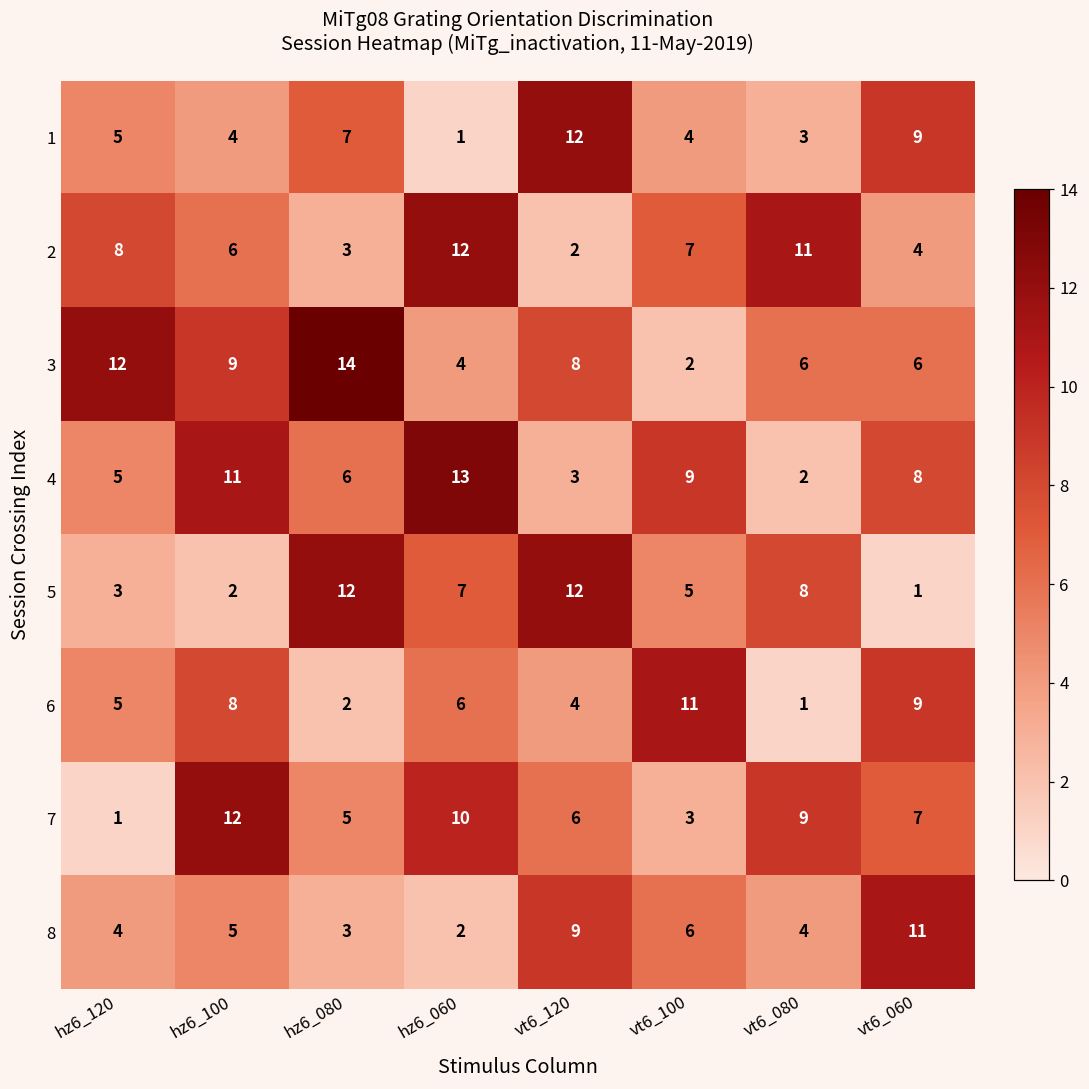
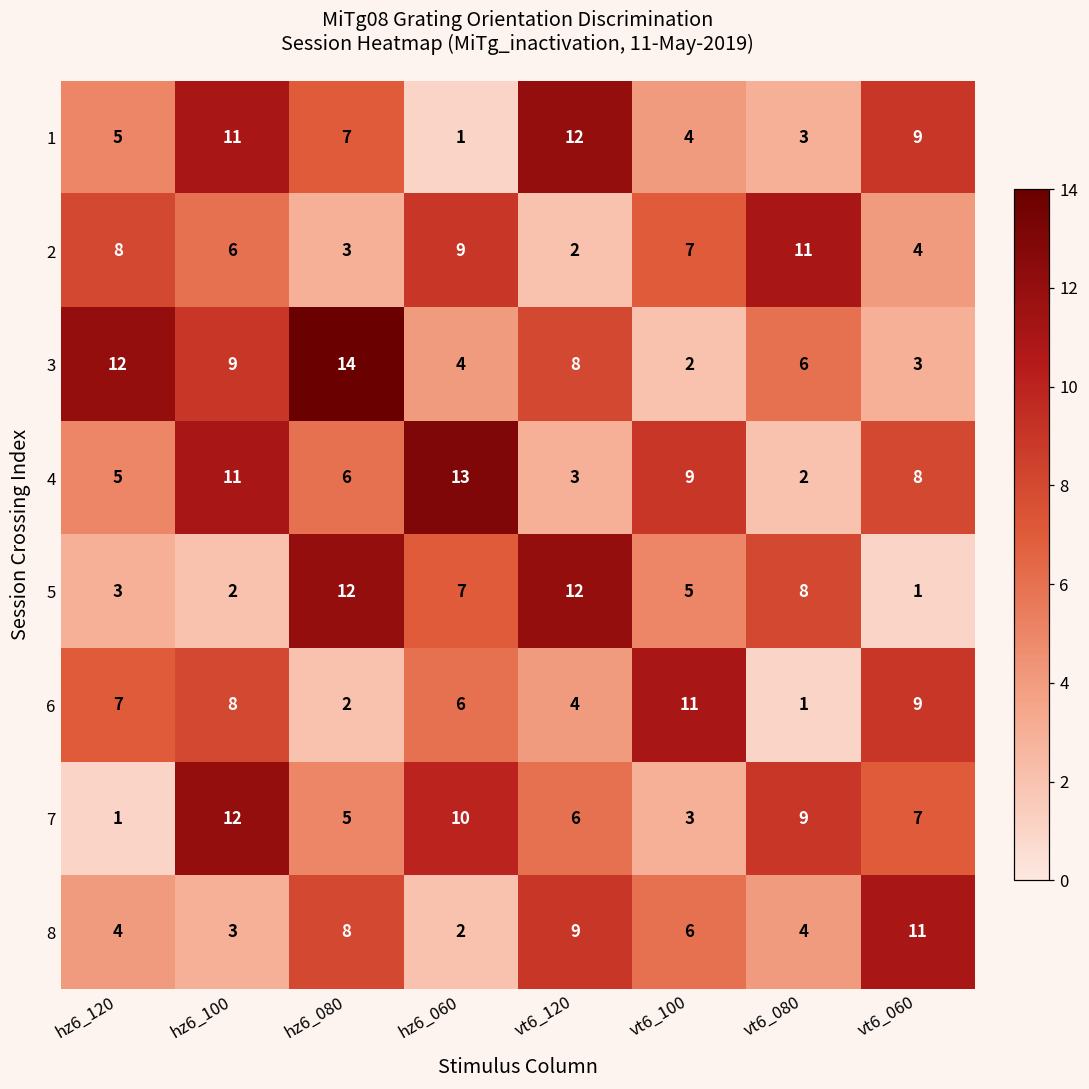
1, hz6_100: 4 -> 11
2, hz6_060: 12 -> 9
3, vt6_060: 6 -> 3
6, hz6_120: 5 -> 7
8, hz6_100: 5 -> 3
8, hz6_080: 3 -> 8
